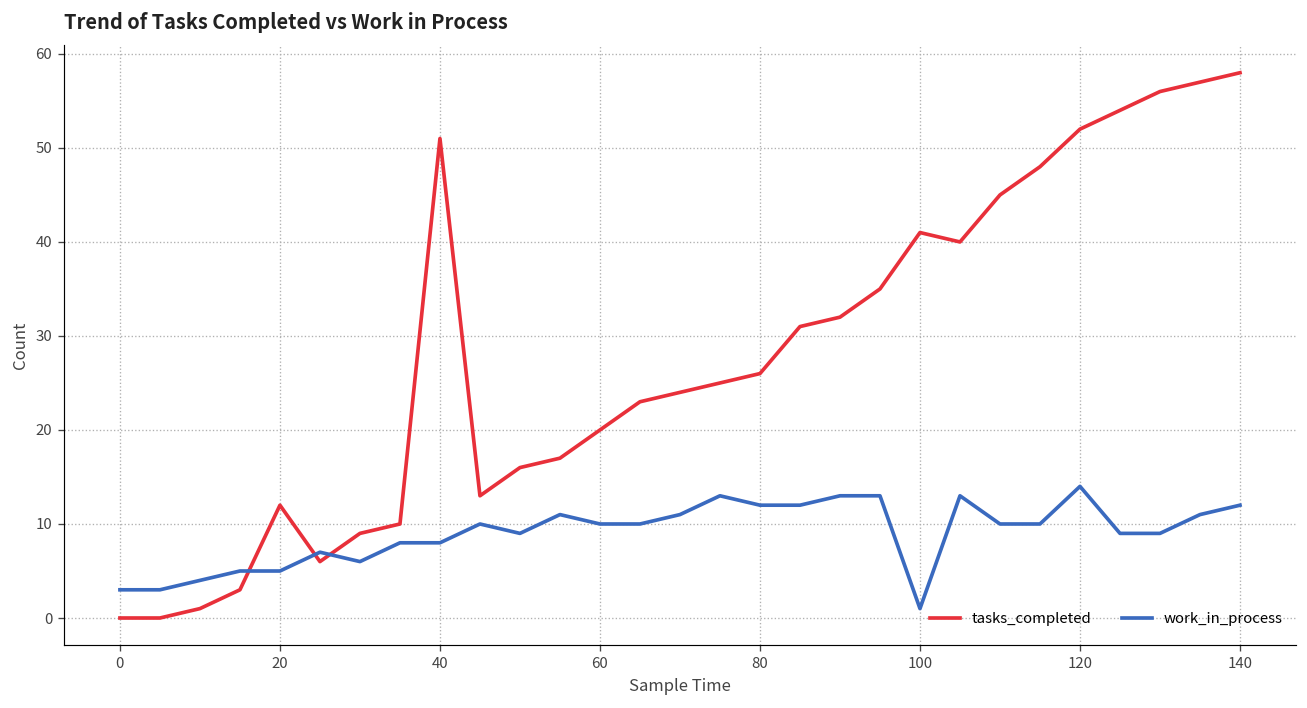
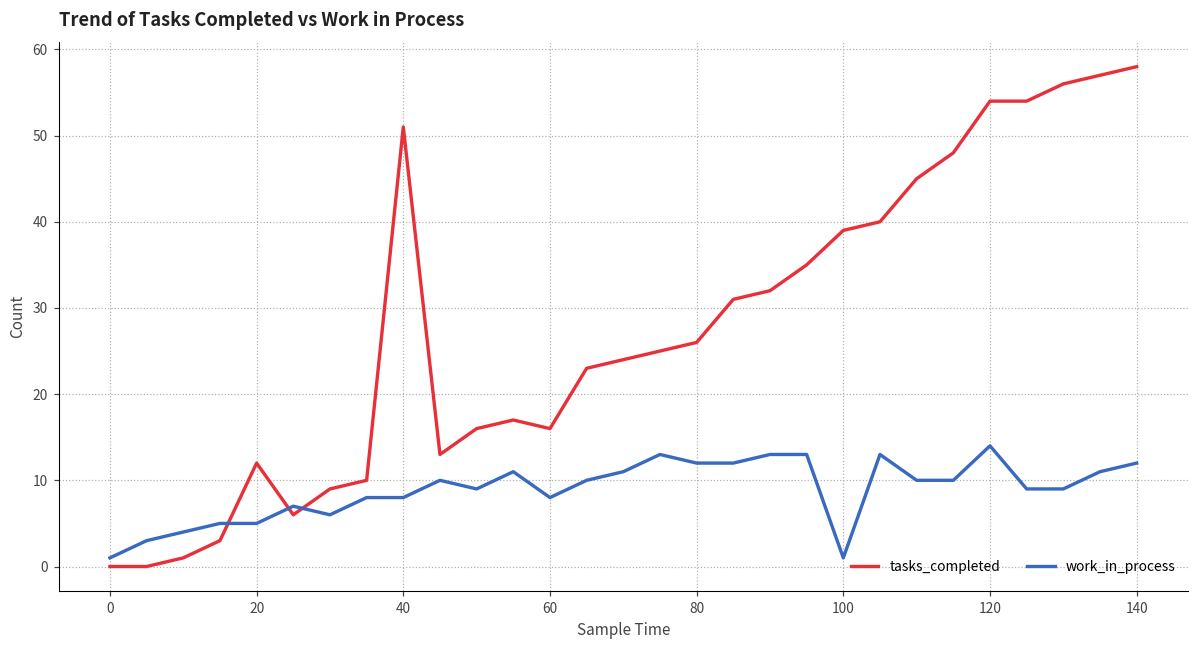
work_in_process, 0: 3 -> 1
tasks_completed, 60: 20 -> 16
work_in_process, 60: 10 -> 8
tasks_completed, 100: 41 -> 39
tasks_completed, 120: 52 -> 54
